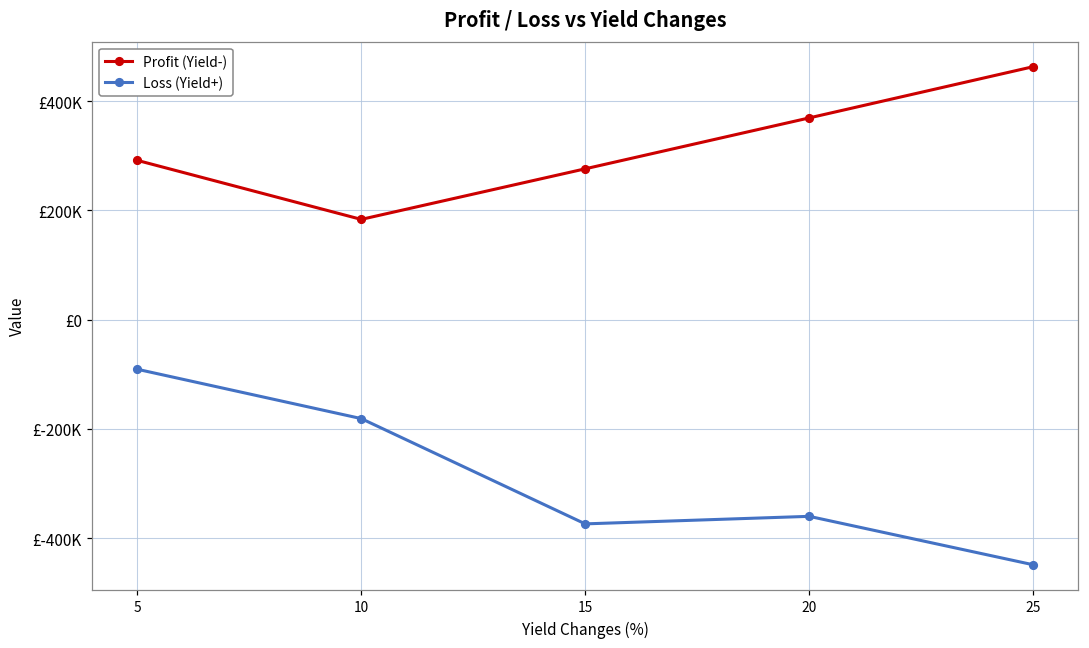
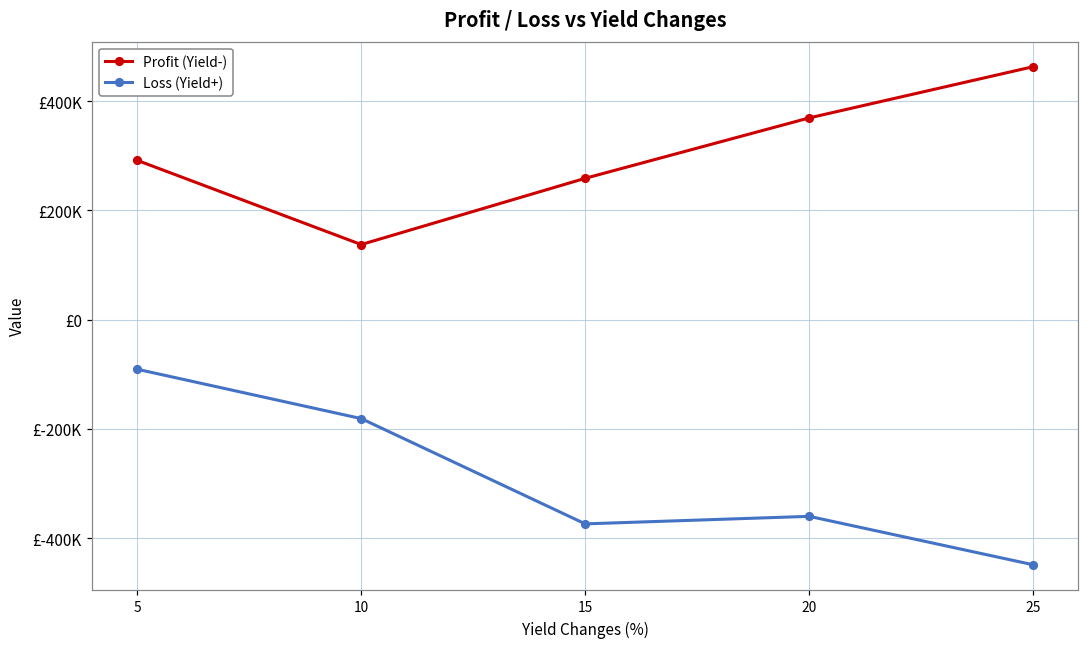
Profit (Yield-), 10: £180000 -> £140000
Profit (Yield-), 15: £280000 -> £260000
